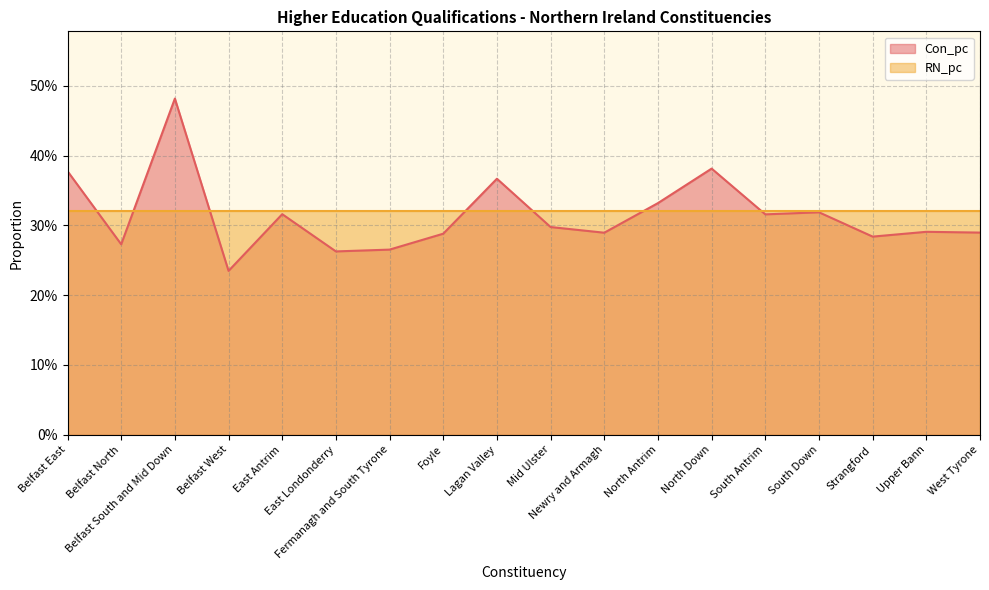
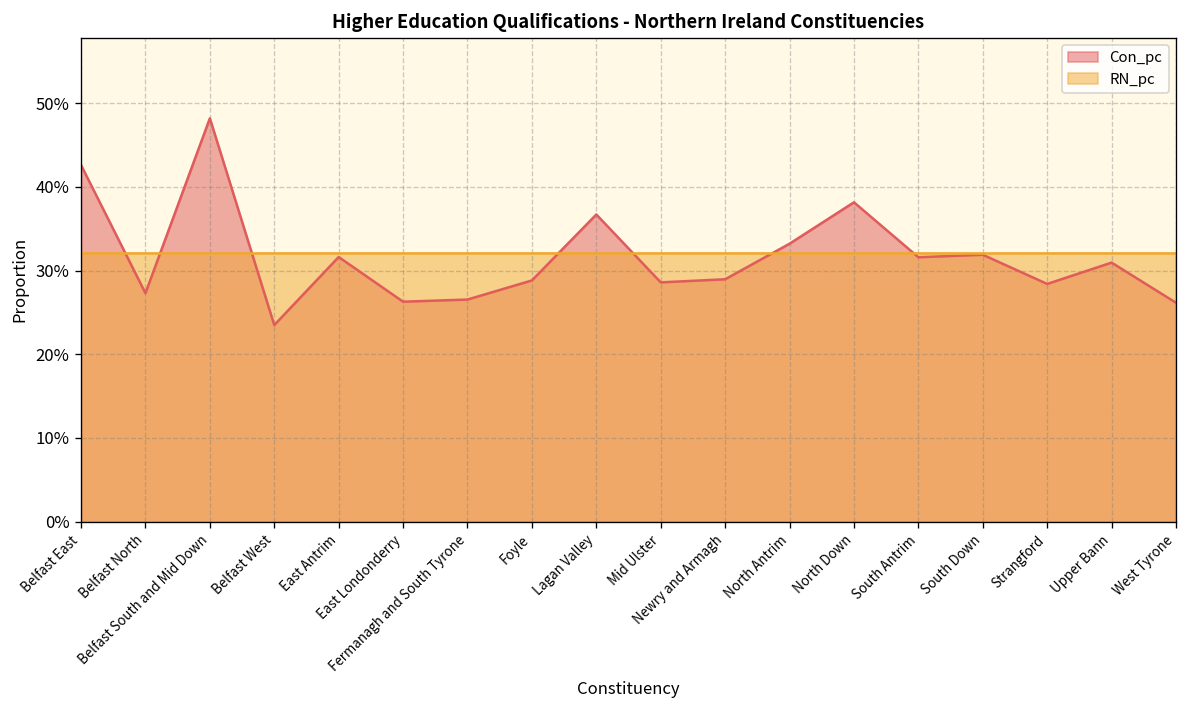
Con_pc, Belfast East: 38% -> 43%
Con_pc, Mid Ulster: 30% -> 29%
Con_pc, Upper Bann: 29% -> 31%
Con_pc, West Tyrone: 29% -> 26%
